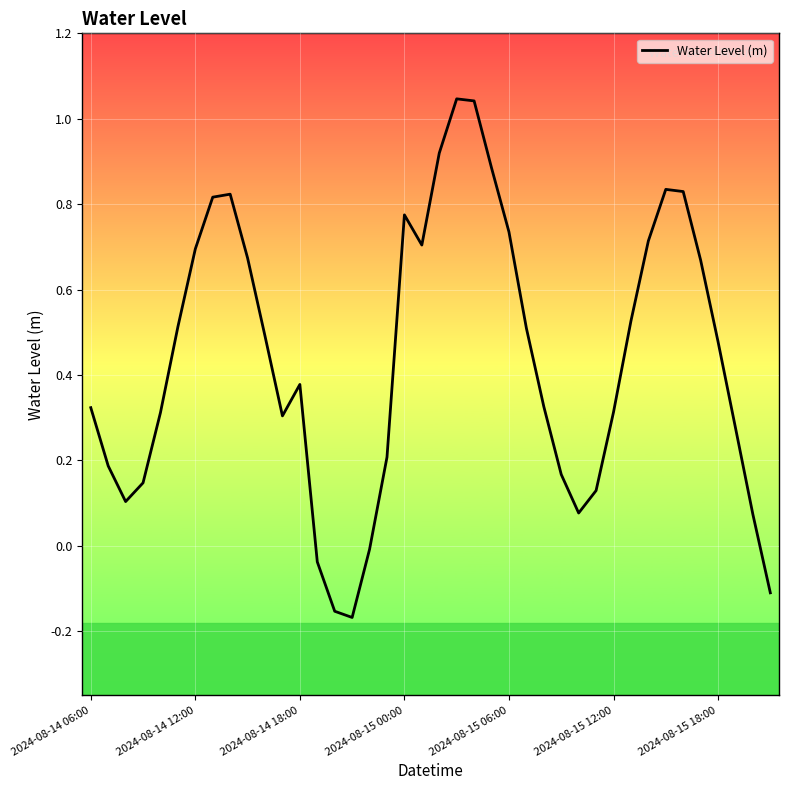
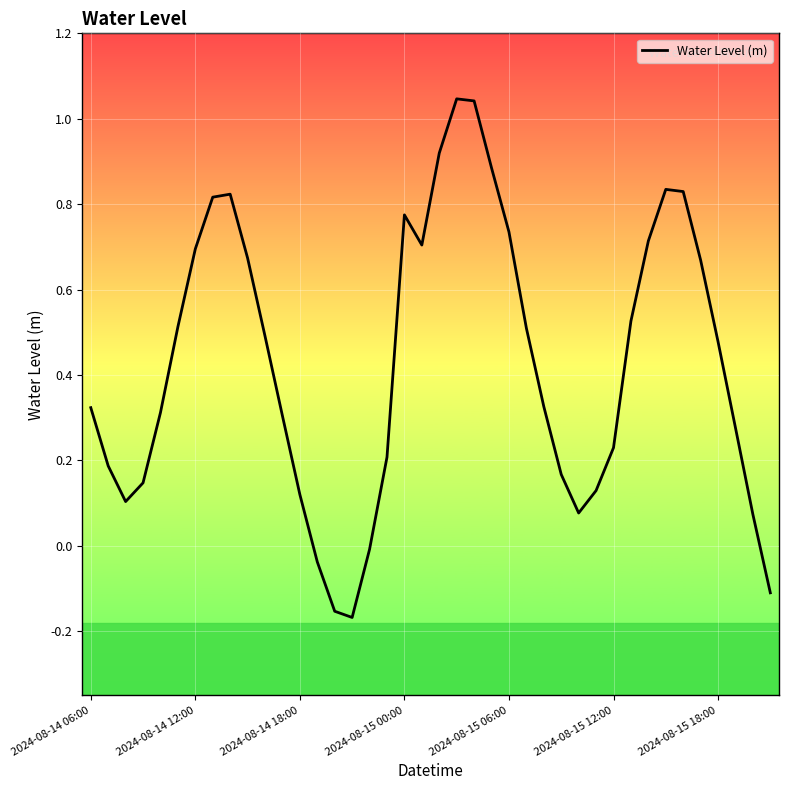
2024-08-14 18:00: 0.38 -> 0.12
2024-08-15 12:00: 0.31 -> 0.23
